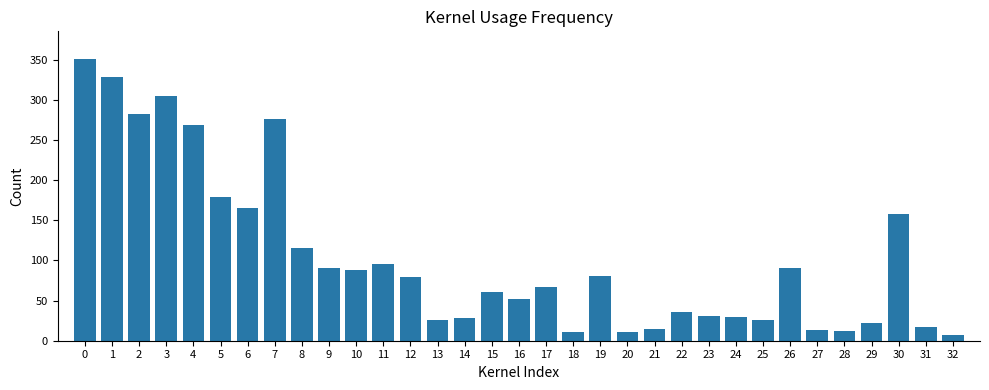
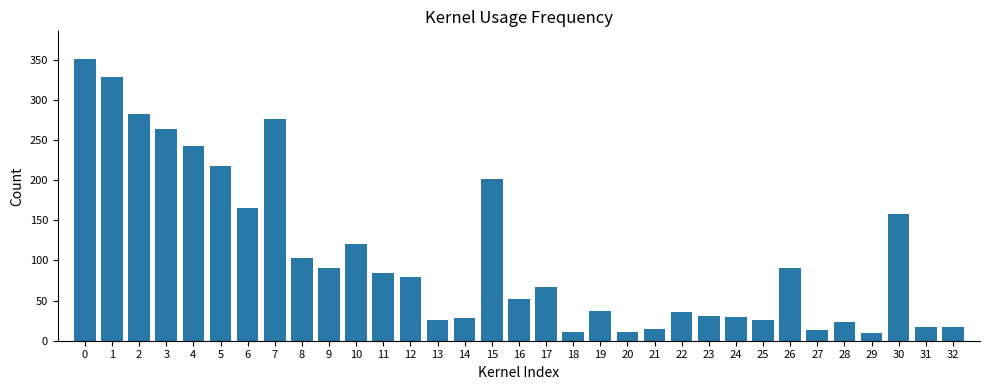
3: 300 -> 260
4: 270 -> 240
5: 180 -> 220
8: 120 -> 100
10: 90 -> 120
11: 100 -> 80
15: 60 -> 200
19: 80 -> 40
28: 10 -> 20
29: 20 -> 10
32: 10 -> 20
